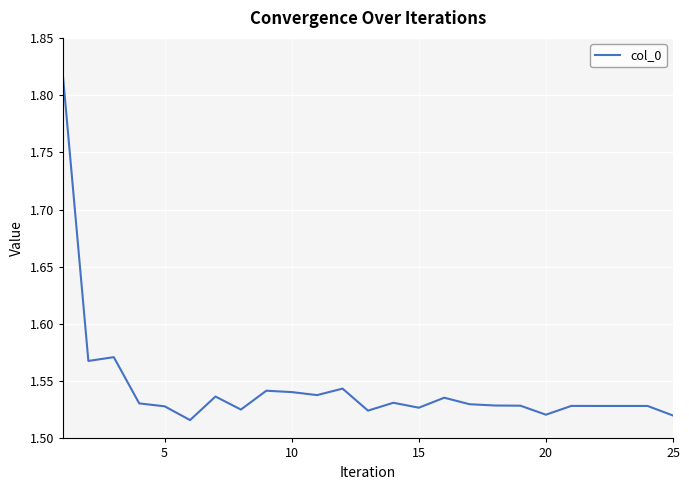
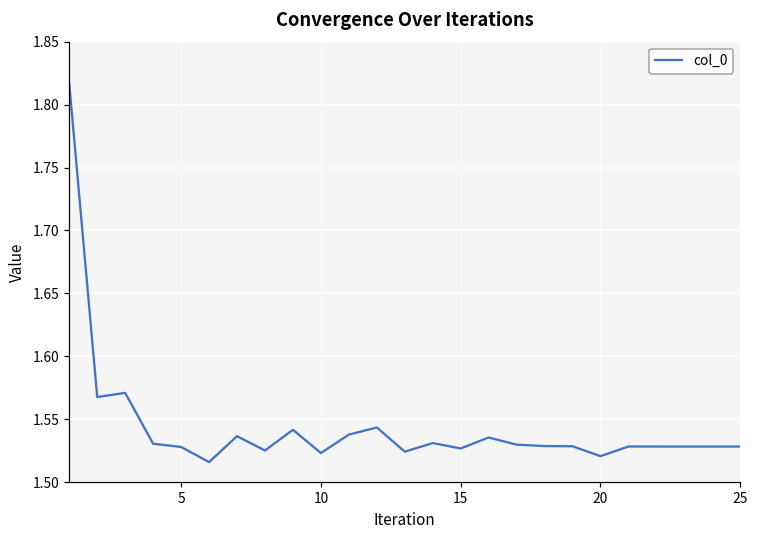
10: 1.540 -> 1.523
25: 1.520 -> 1.528
